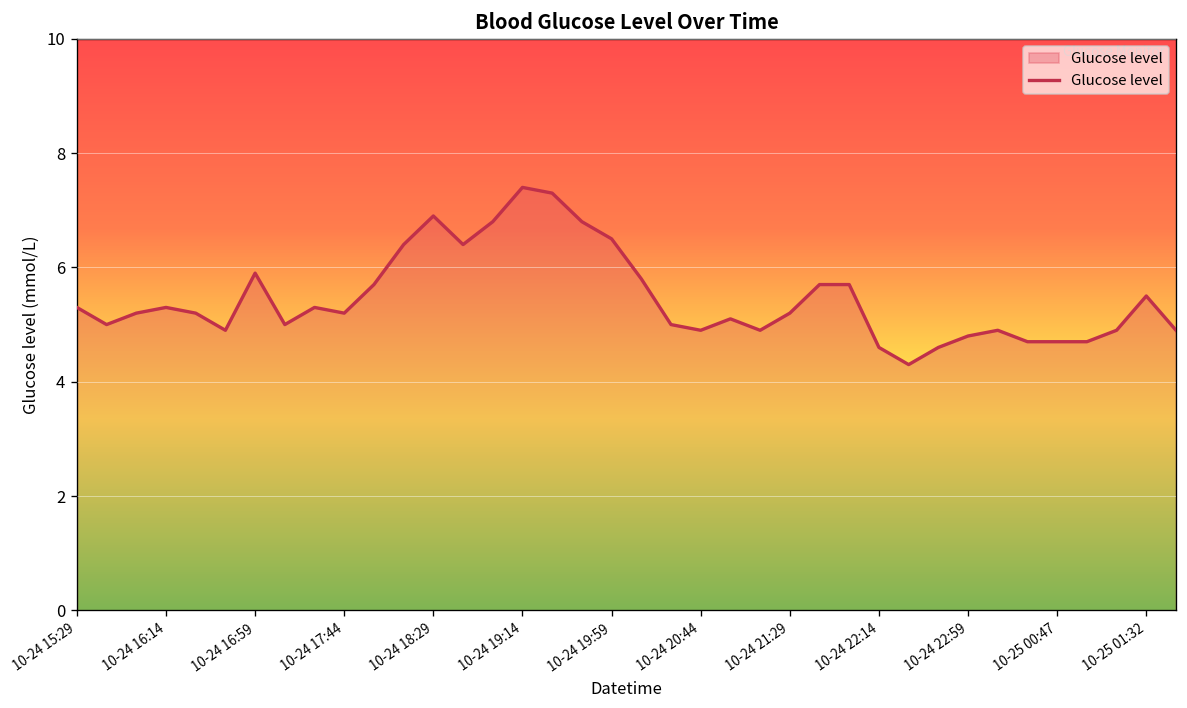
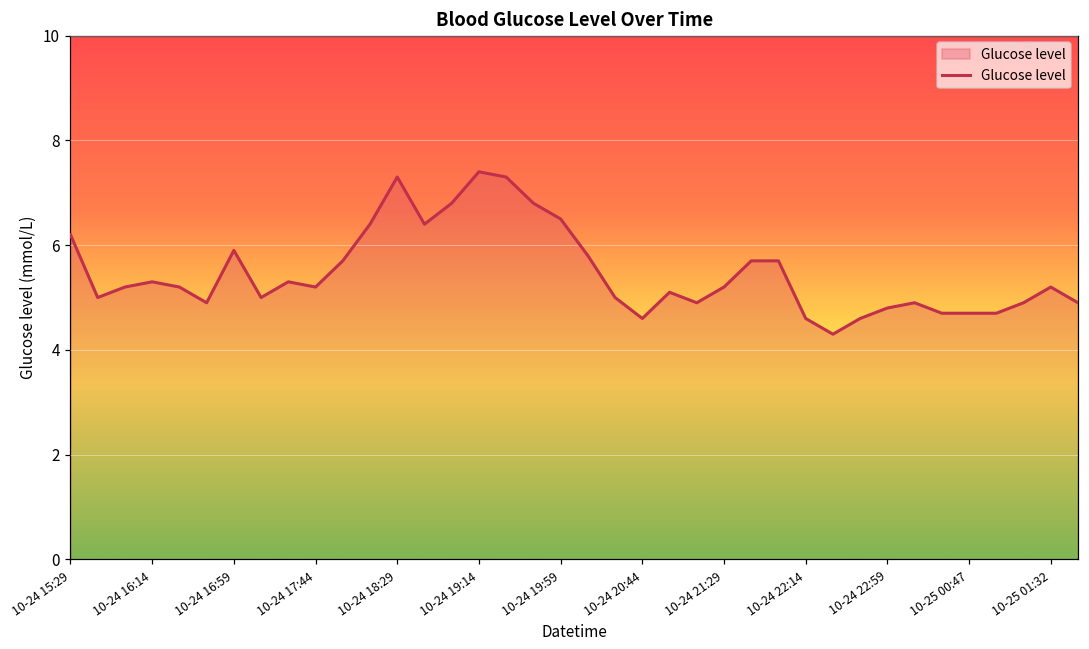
10-24 15:29: 5.3 -> 6.2
10-24 18:29: 6.9 -> 7.3
10-24 20:44: 4.9 -> 4.6
10-25 01:32: 5.5 -> 5.2
